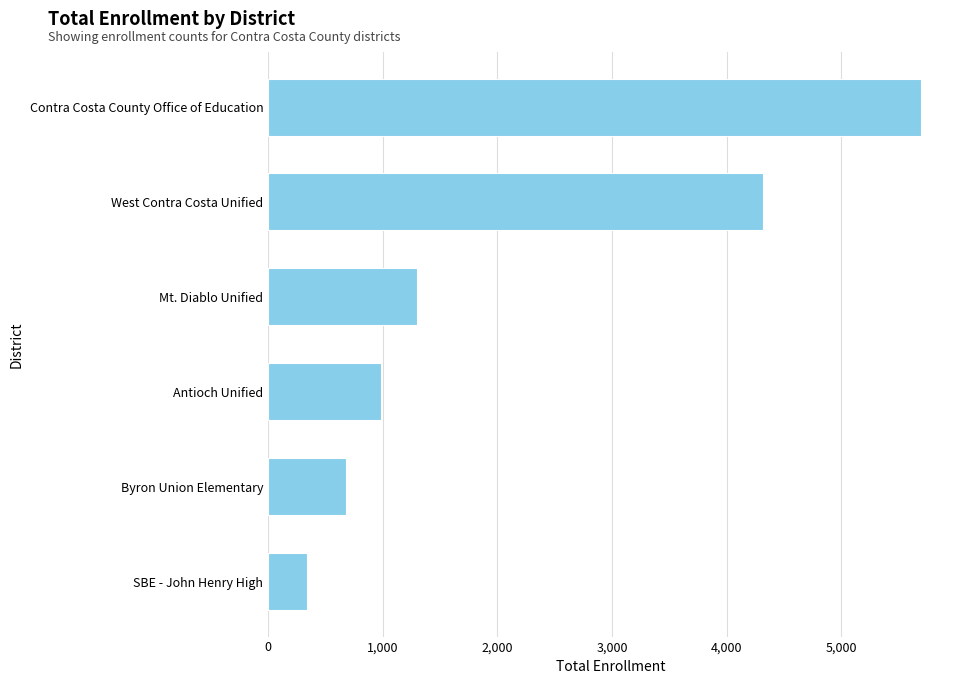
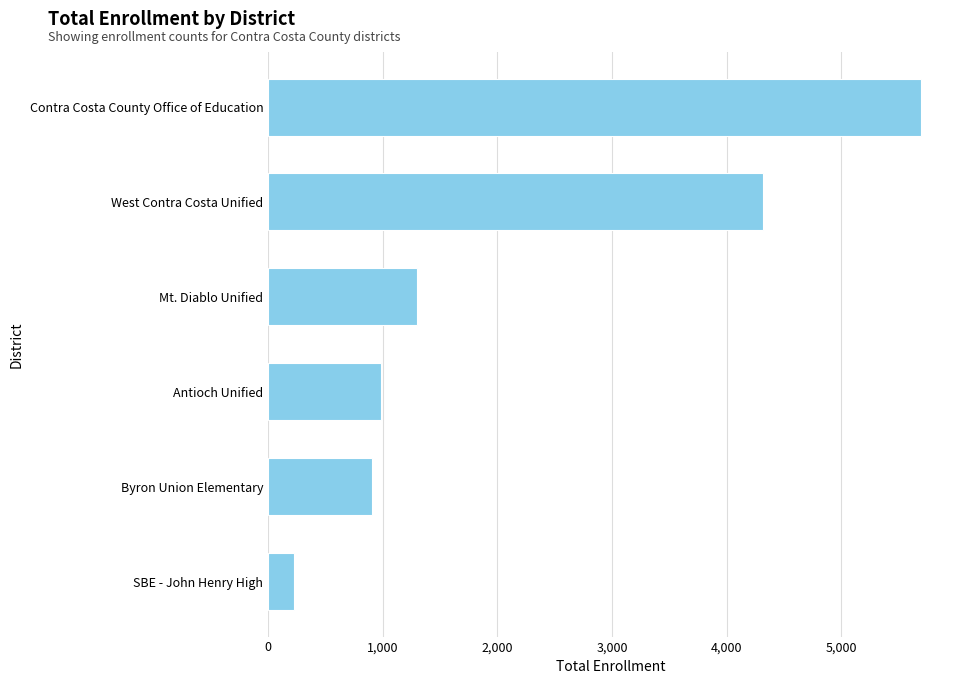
Byron Union Elementary: 680 -> 900
SBE - John Henry High: 340 -> 230
